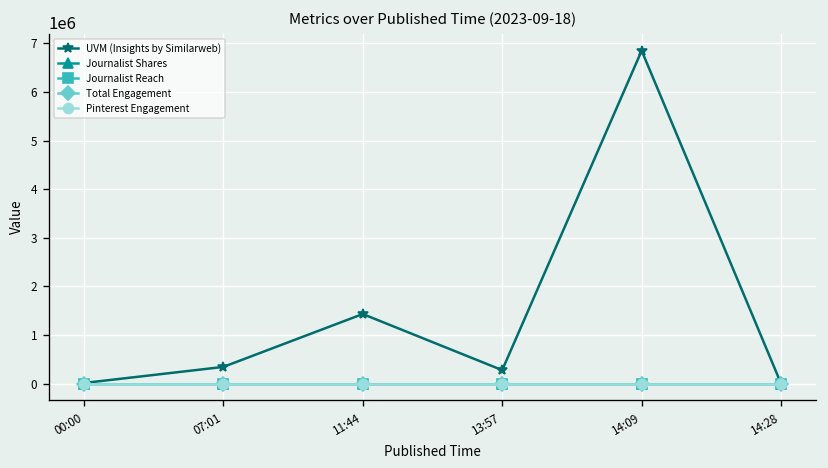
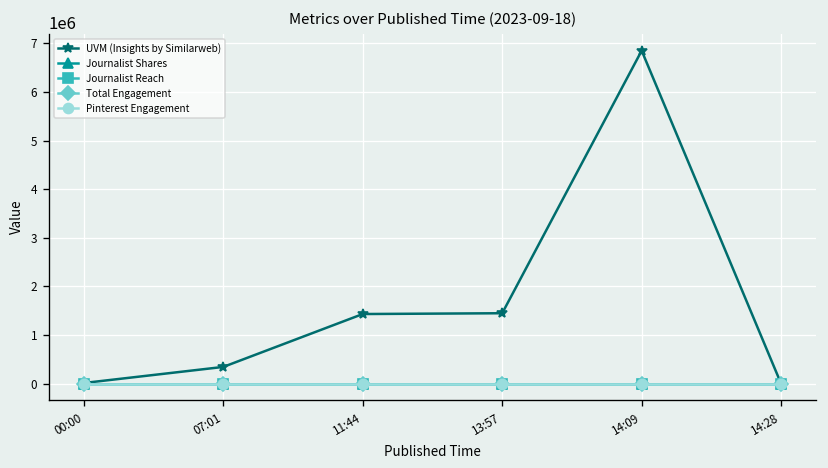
UVM (Insights by Similarweb), 13:57: 300000 -> 1400000
